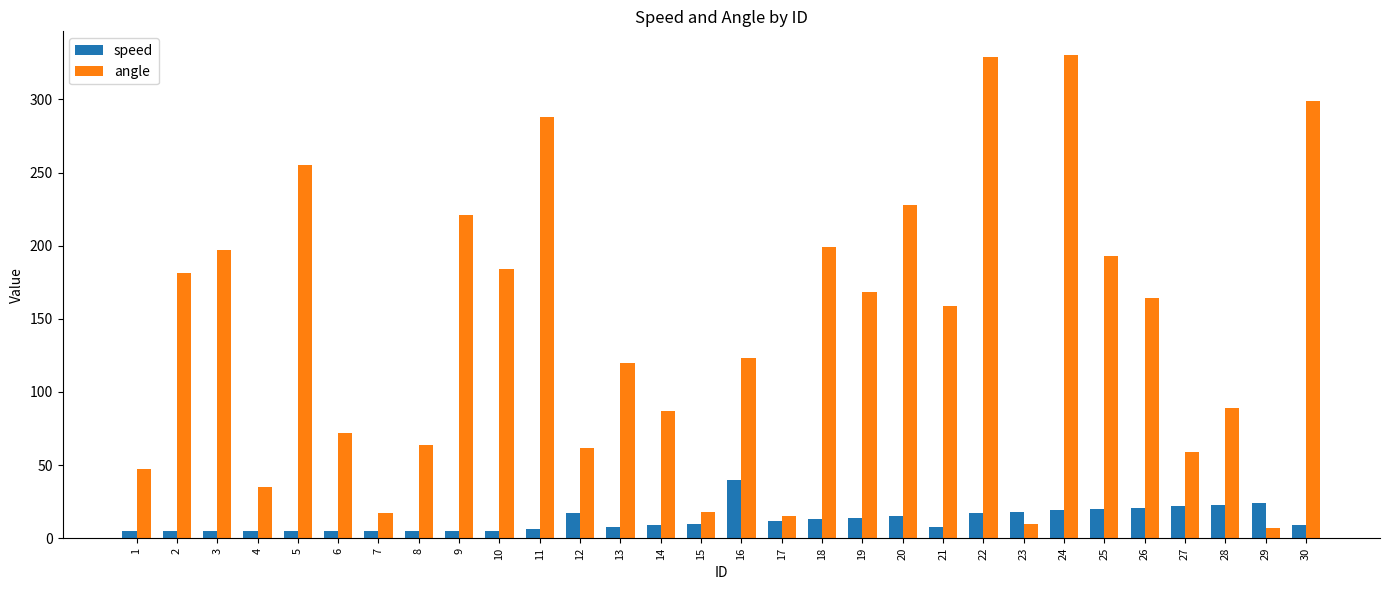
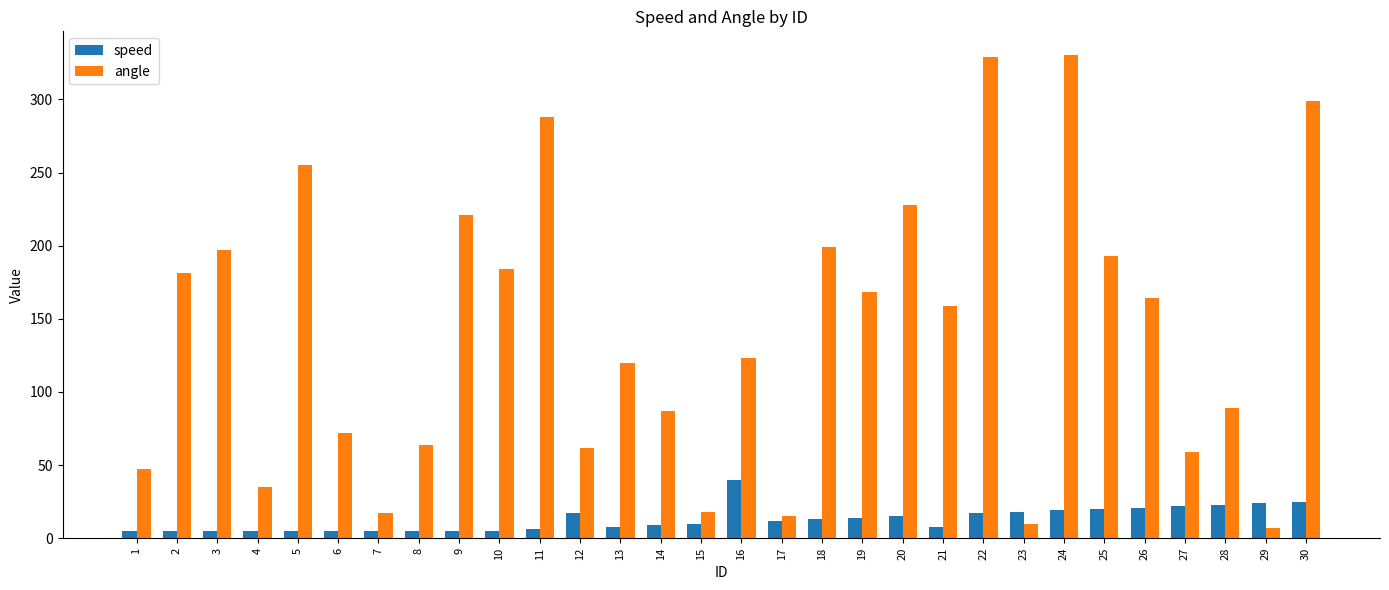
speed, 30: 9 -> 25
